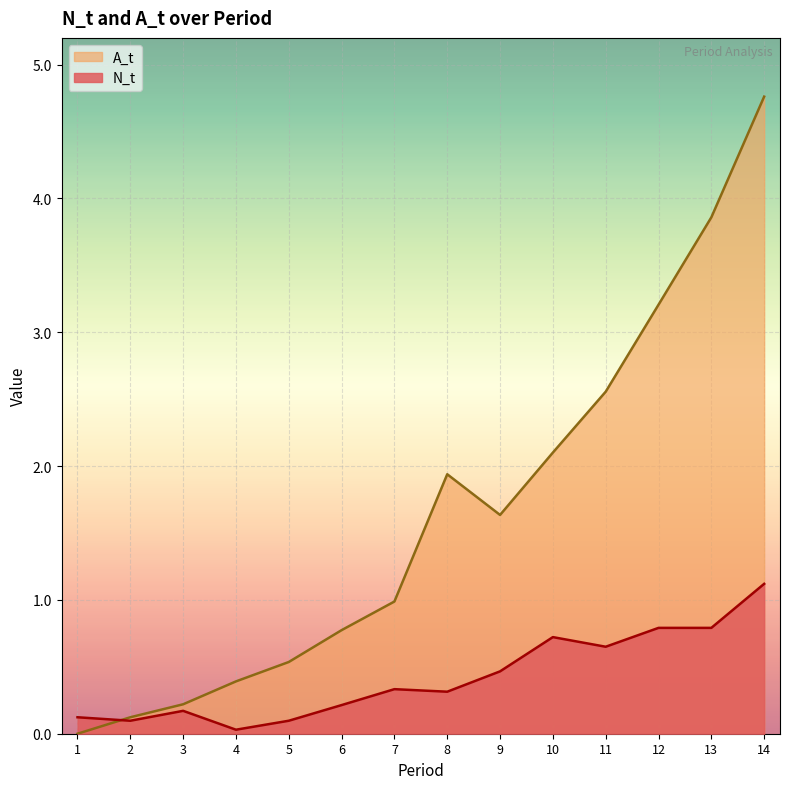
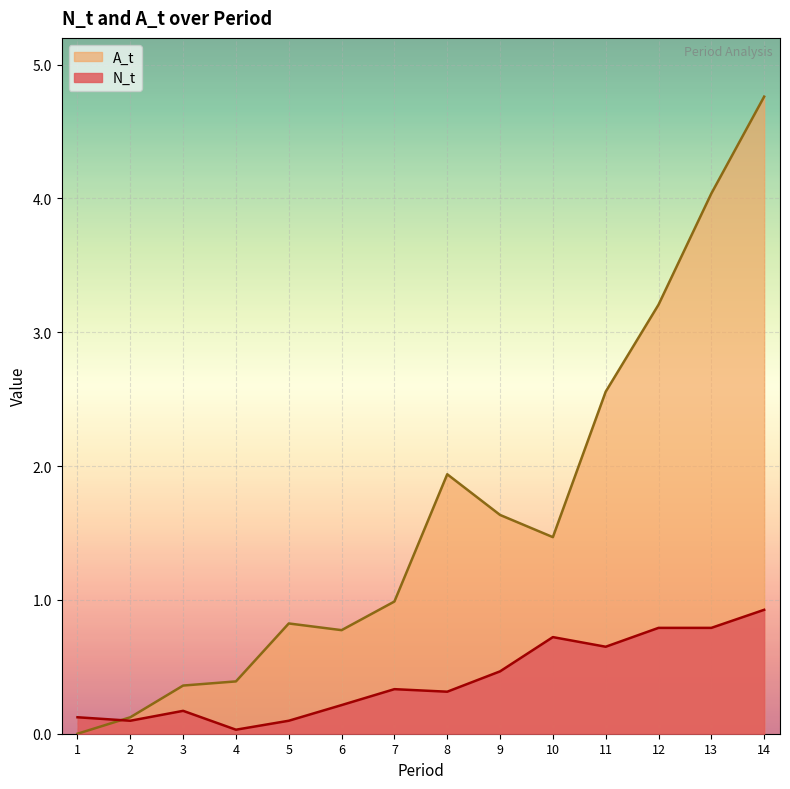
A_t, 3: 0.22 -> 0.36
A_t, 5: 0.54 -> 0.82
A_t, 10: 2.10 -> 1.47
A_t, 13: 3.86 -> 4.04
N_t, 14: 1.12 -> 0.93
